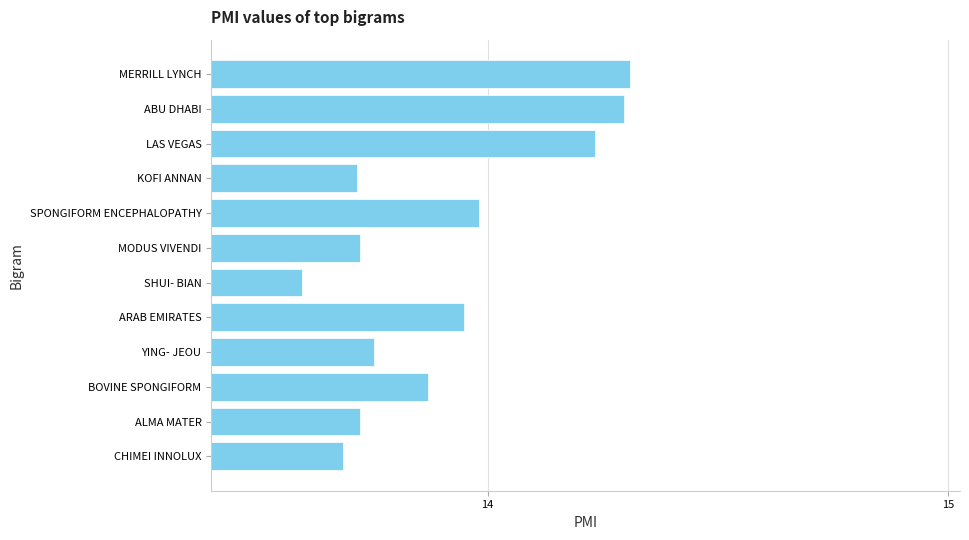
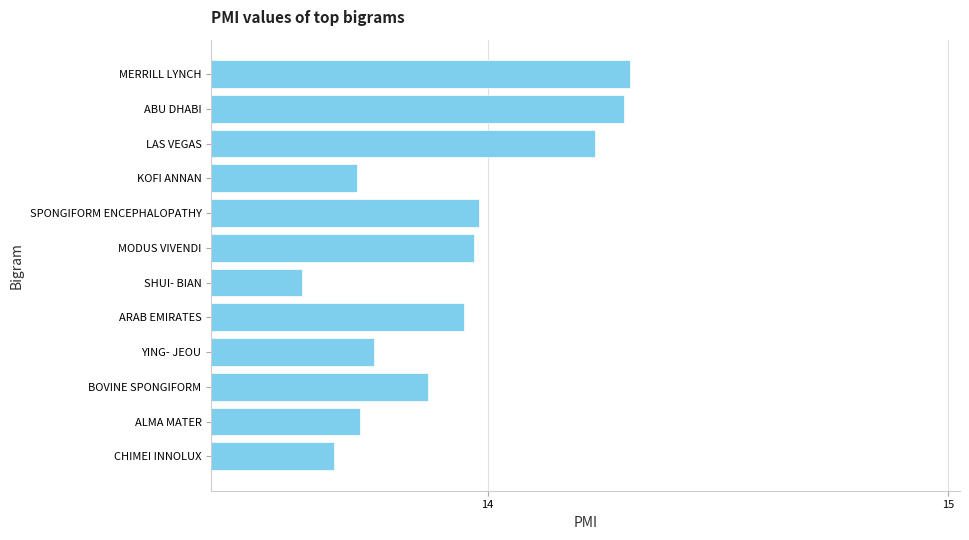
MODUS VIVENDI: 13.72 -> 13.97
CHIMEI INNOLUX: 13.69 -> 13.67
